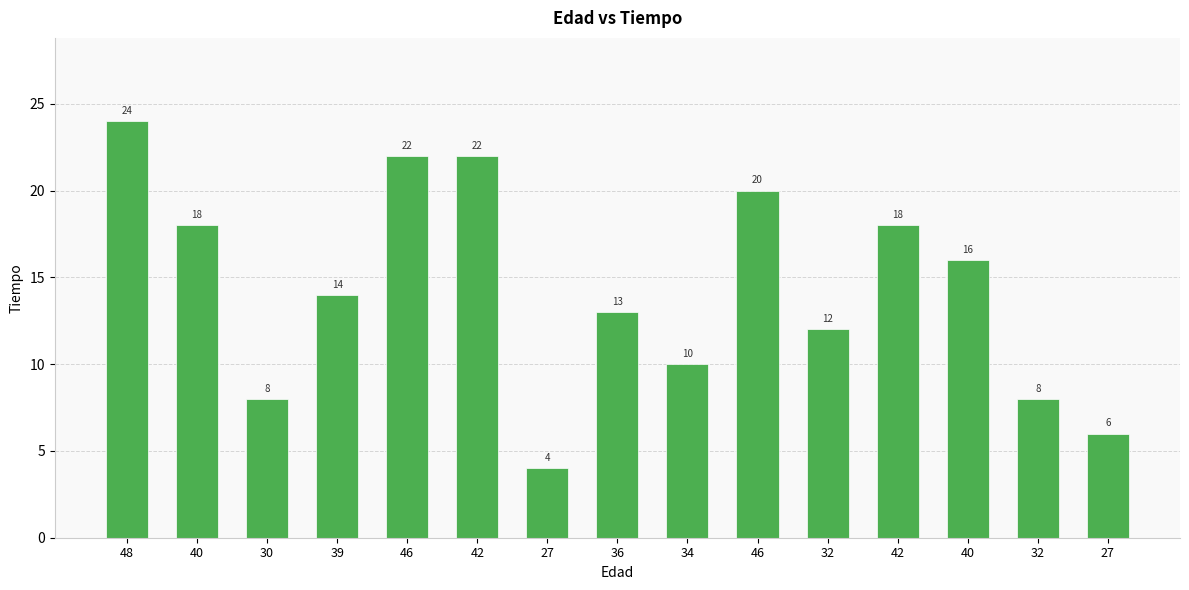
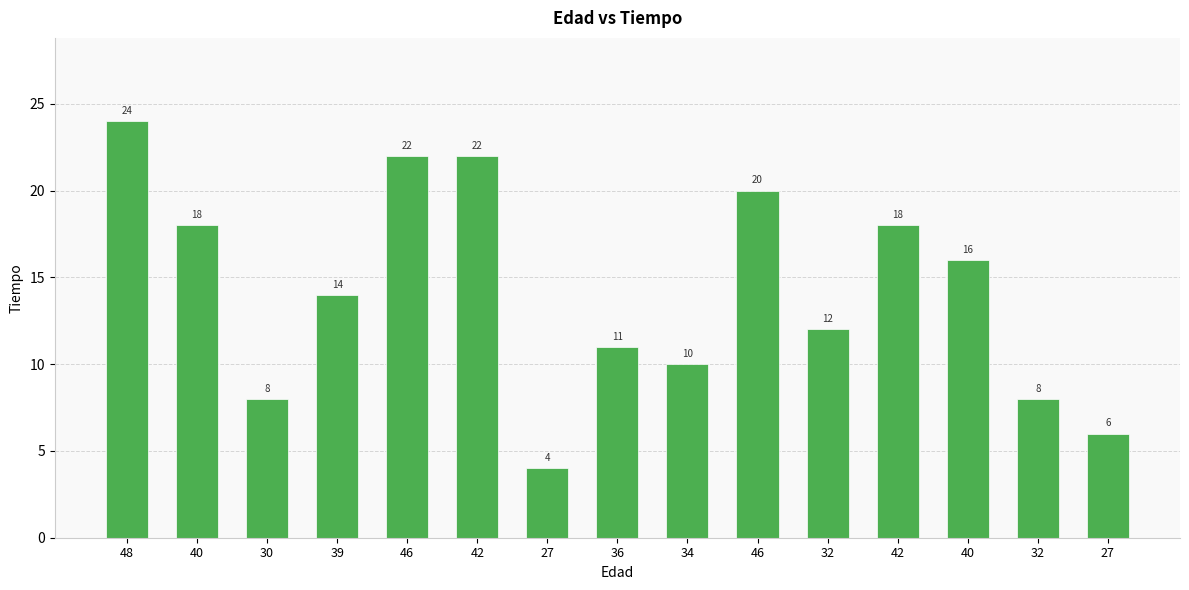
36: 13 -> 11
